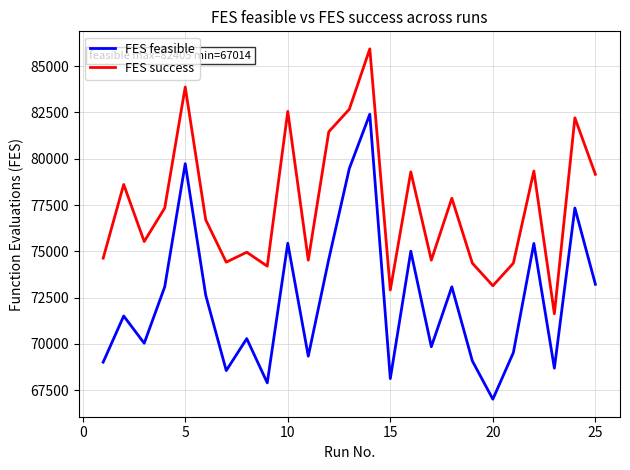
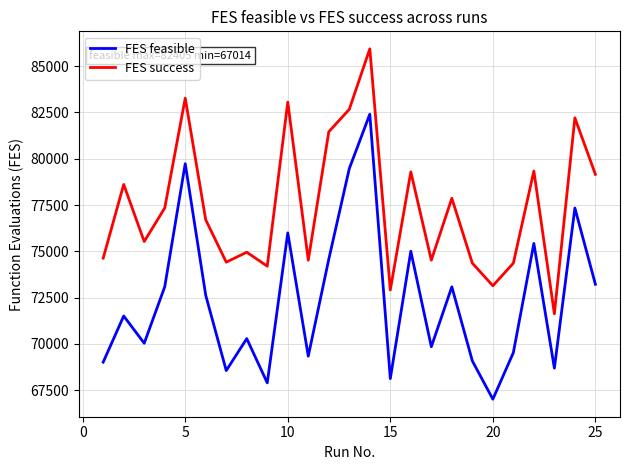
FES success, 5: 83900 -> 83300
FES feasible, 10: 75400 -> 76000
FES success, 10: 82600 -> 83100
